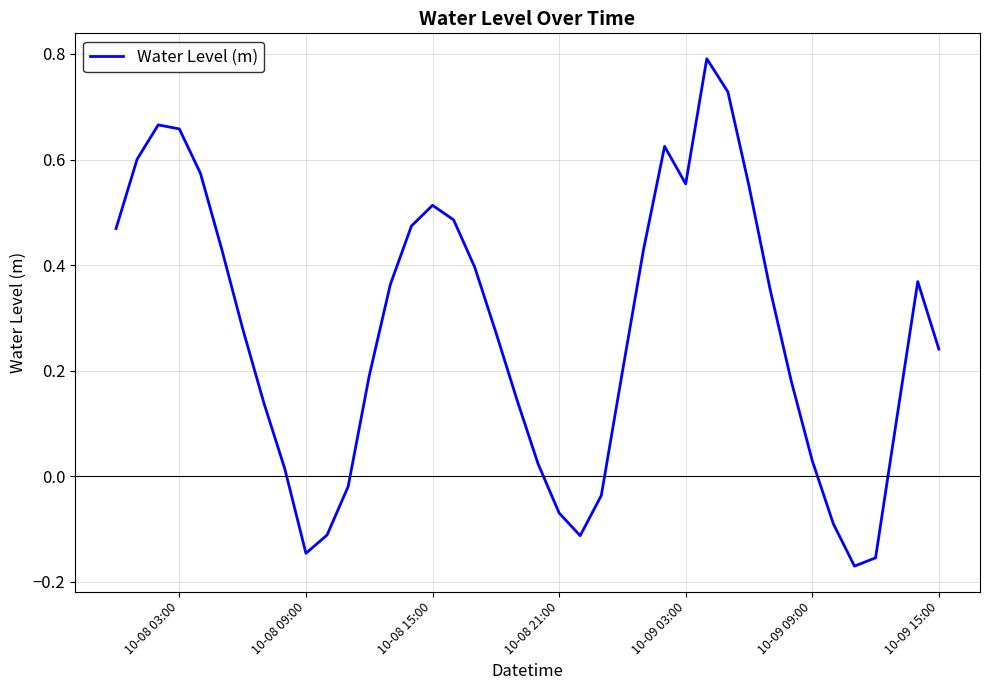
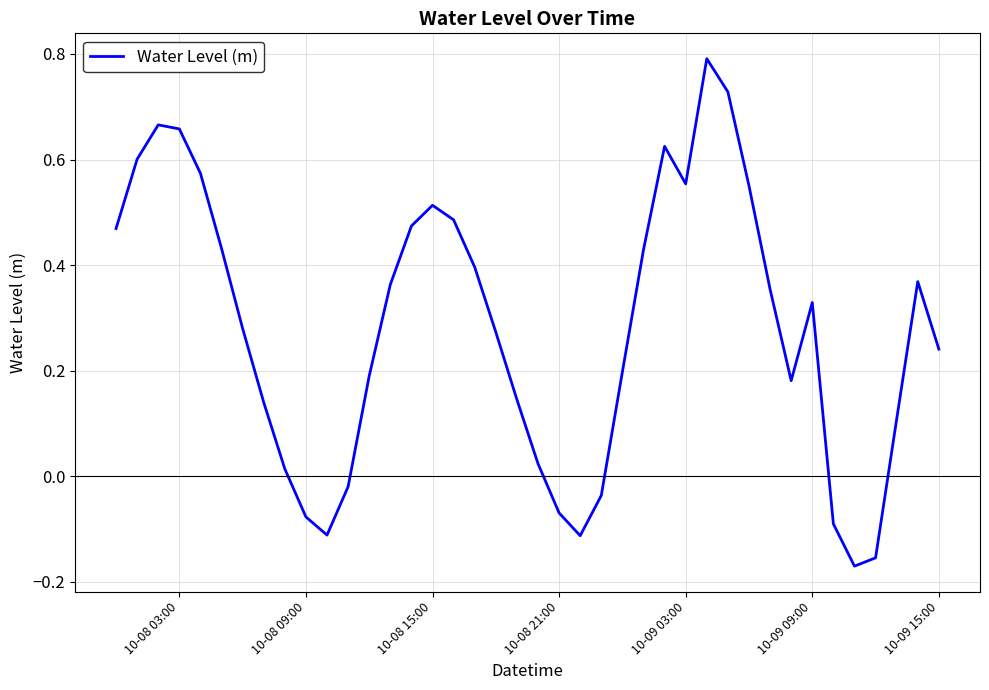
10-08 09:00: -0.15 -> -0.08
10-09 09:00: 0.03 -> 0.33
